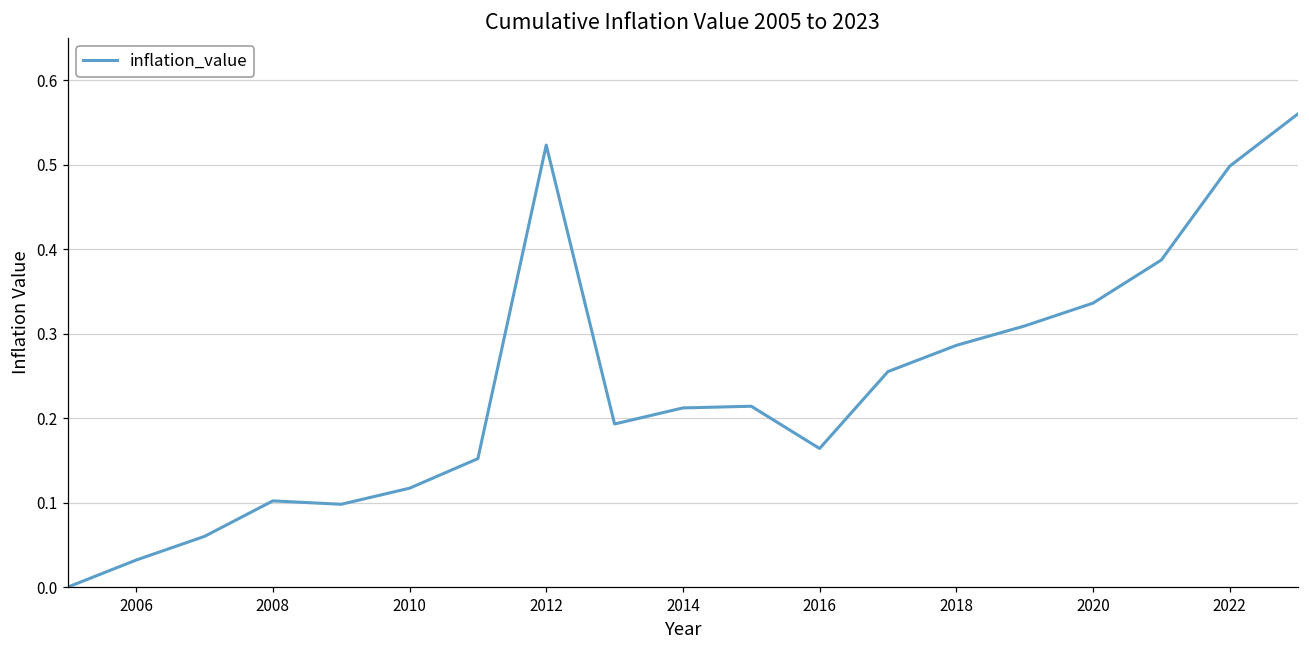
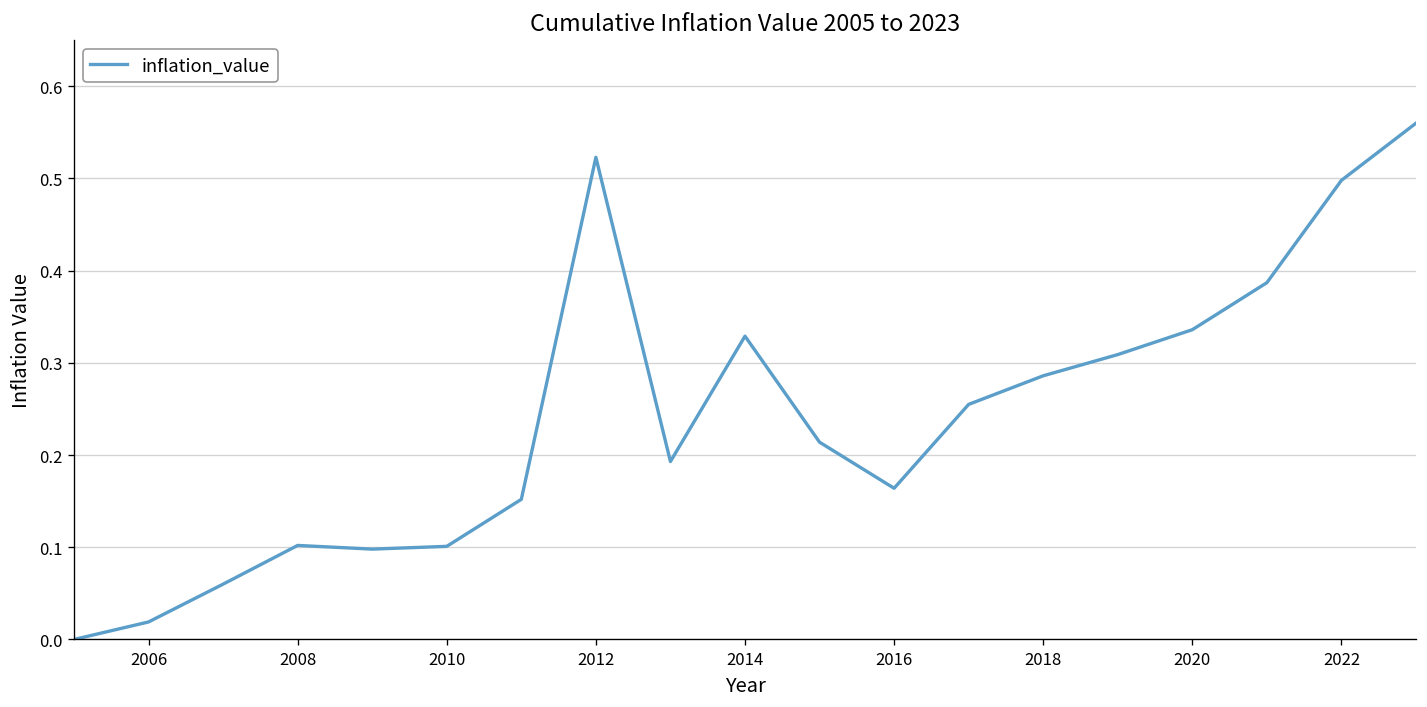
2006: 0.03 -> 0.02
2010: 0.12 -> 0.10
2014: 0.21 -> 0.33
